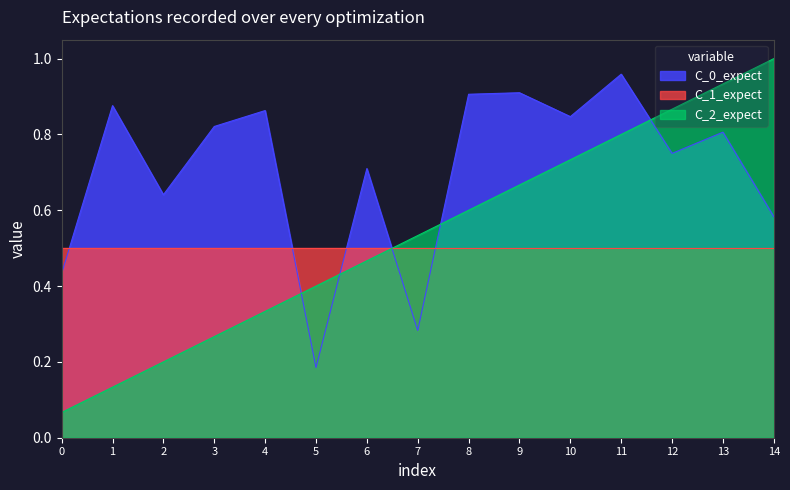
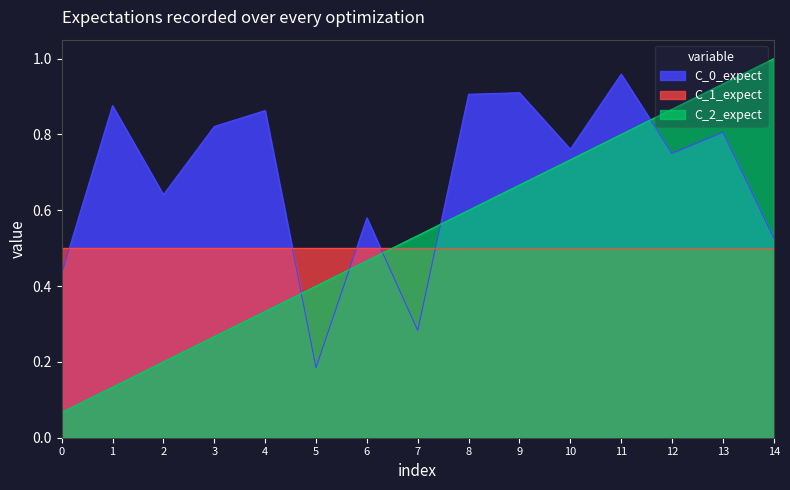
C_0_expect, 6: 0.71 -> 0.58
C_0_expect, 10: 0.85 -> 0.76
C_0_expect, 14: 0.58 -> 0.53
